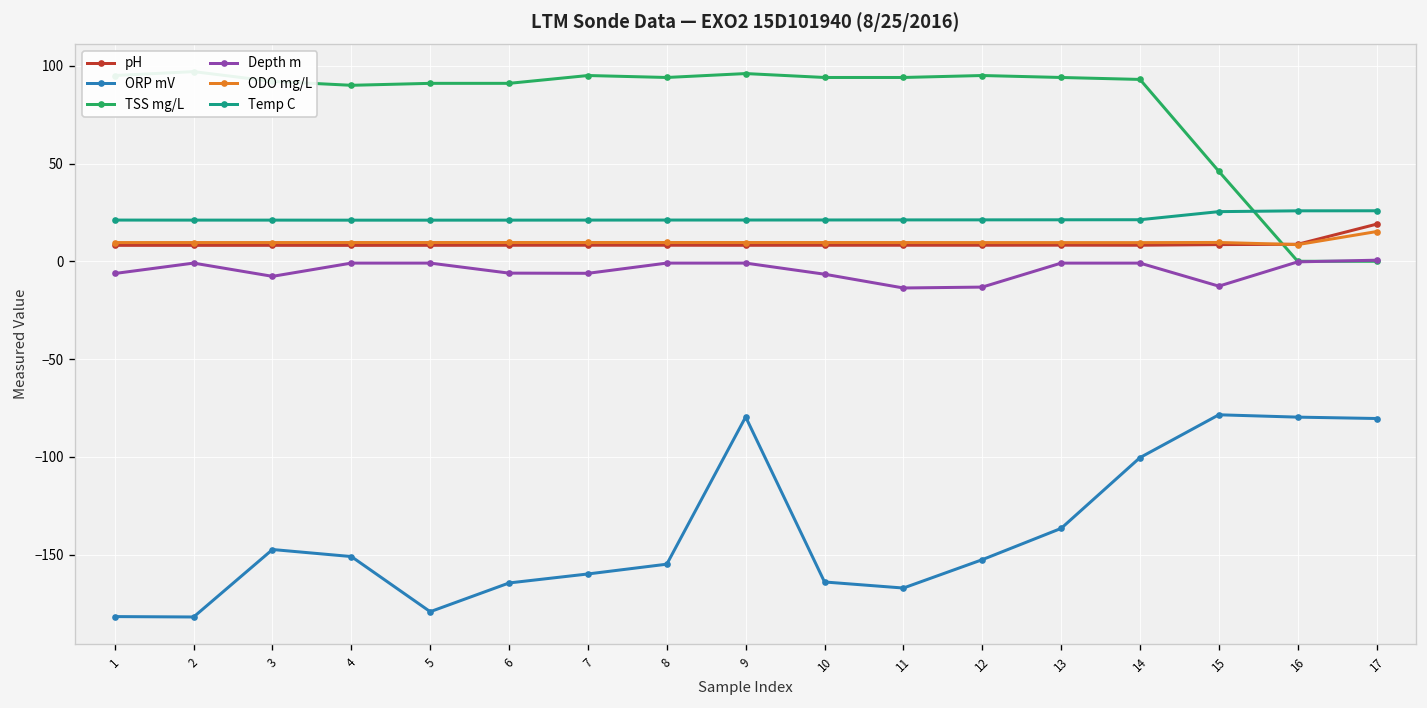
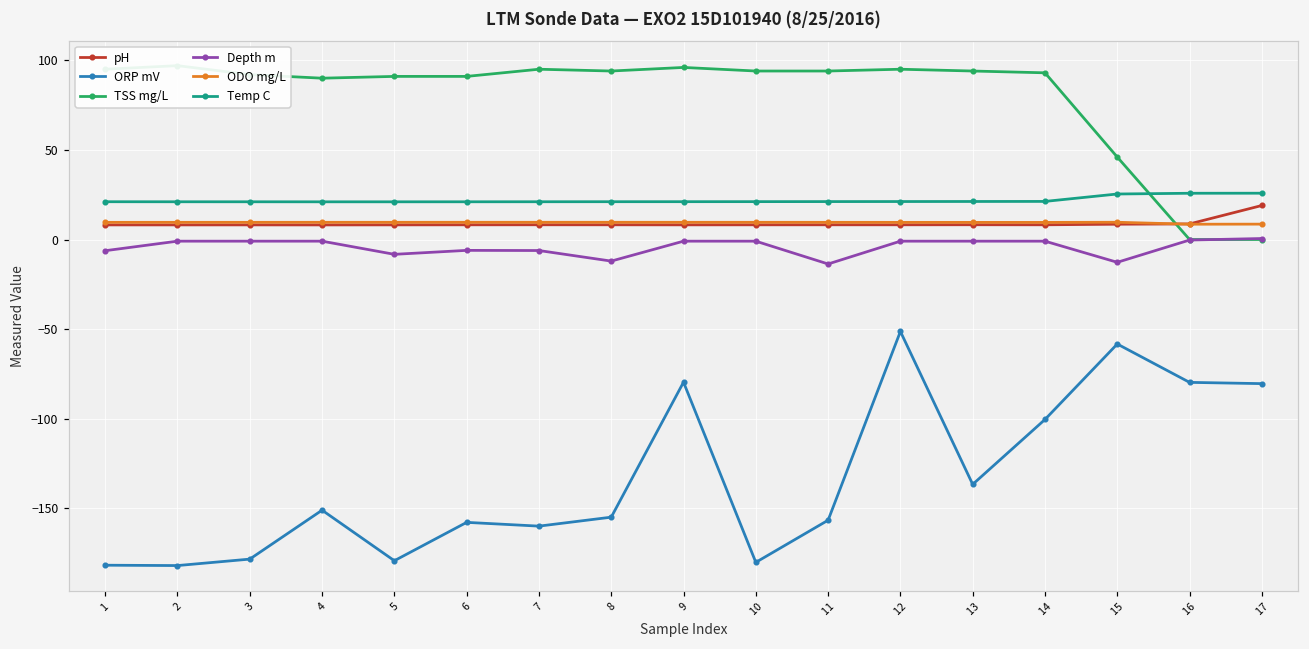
ORP mV, 3: -147 -> -178
Depth m, 3: -8 -> -1
Depth m, 5: -1 -> -8
ORP mV, 6: -165 -> -158
Depth m, 8: -1 -> -12
ORP mV, 10: -164 -> -180
Depth m, 10: -7 -> -1
ORP mV, 11: -167 -> -157
ORP mV, 12: -153 -> -51
Depth m, 12: -13 -> -1
ORP mV, 15: -79 -> -58
ODO mg/L, 17: 15 -> 9
